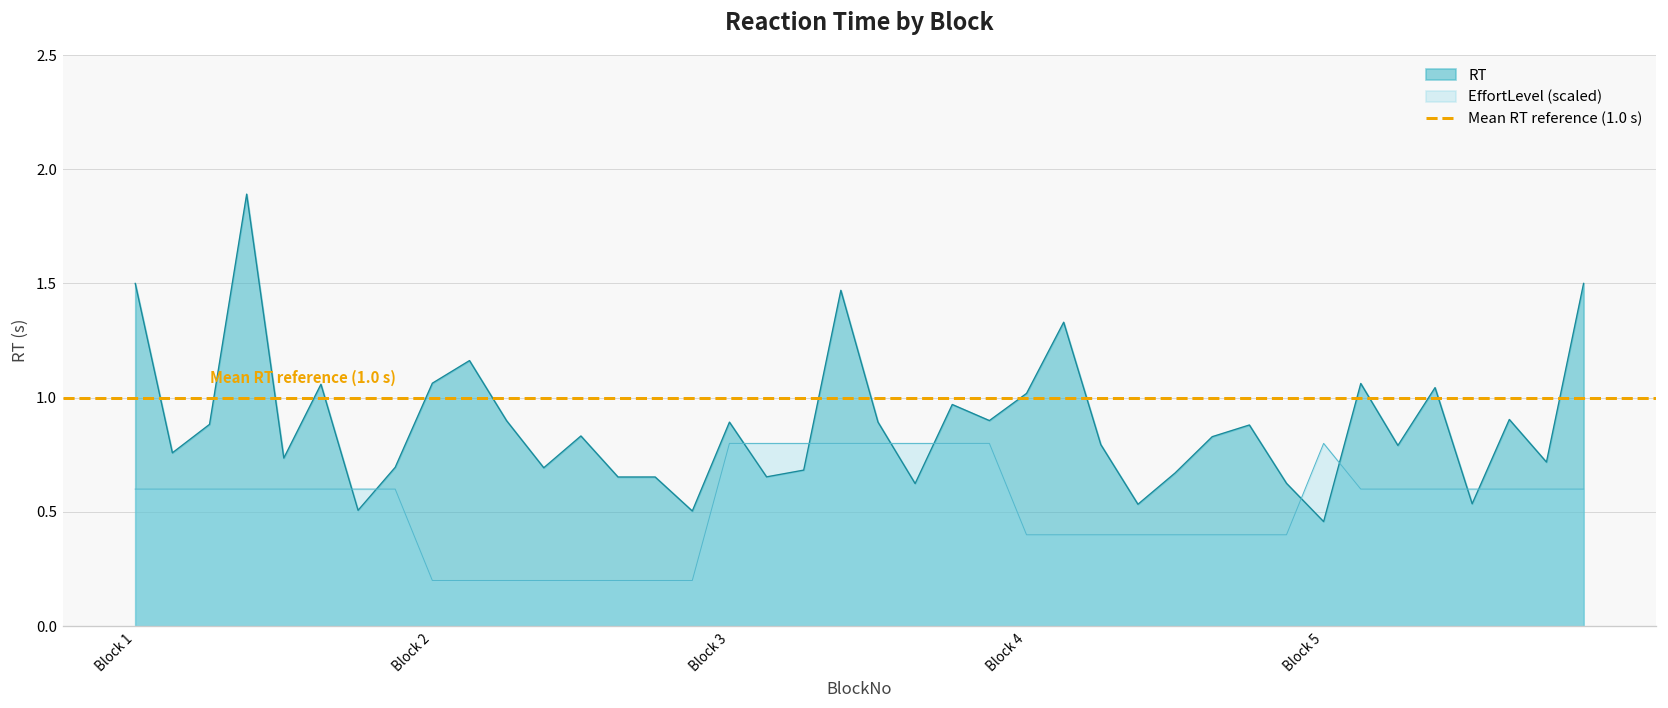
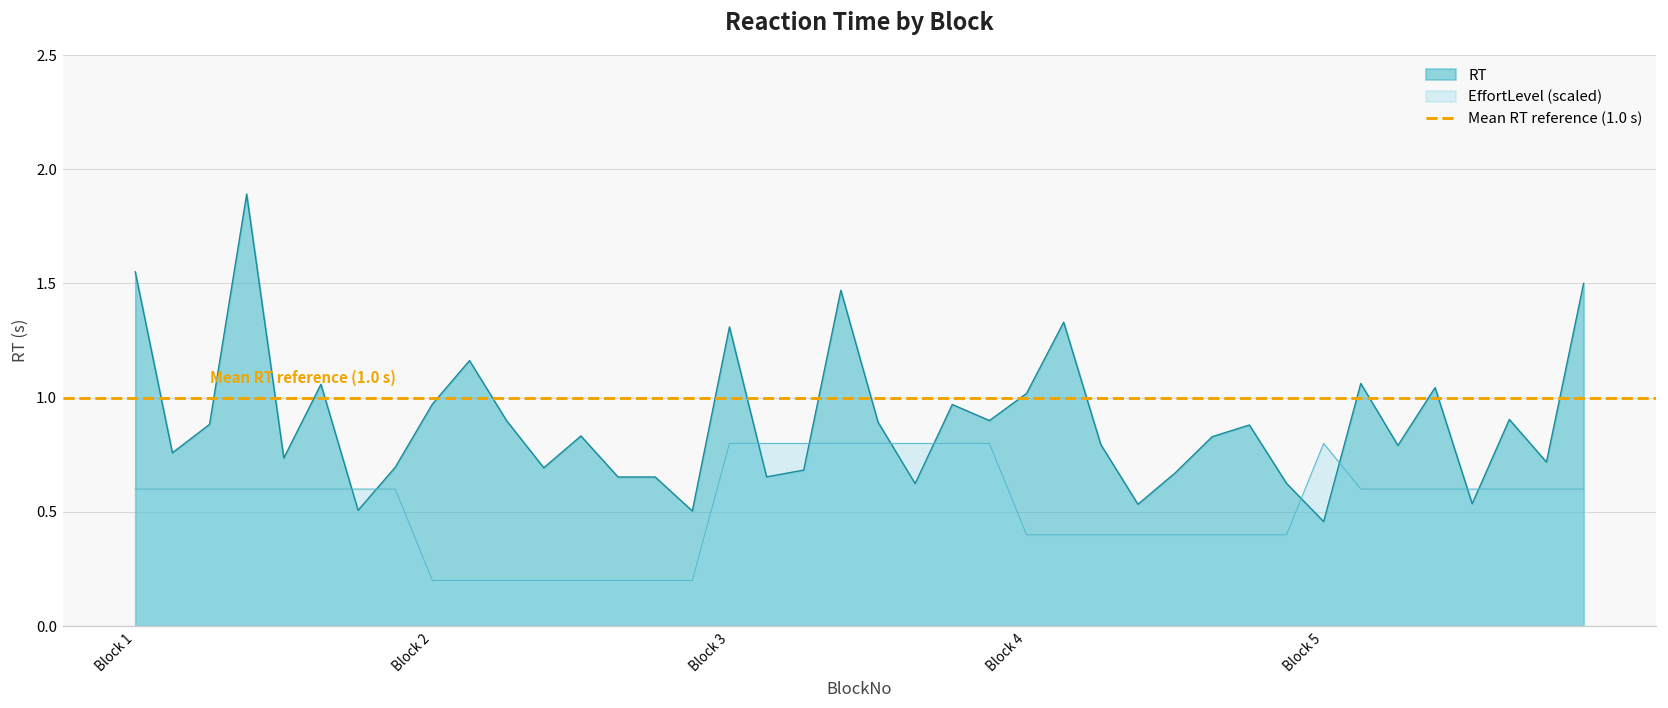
RT, Block 1: 1.50 -> 1.55
RT, Block 2: 1.06 -> 0.97
RT, Block 3: 0.89 -> 1.31
